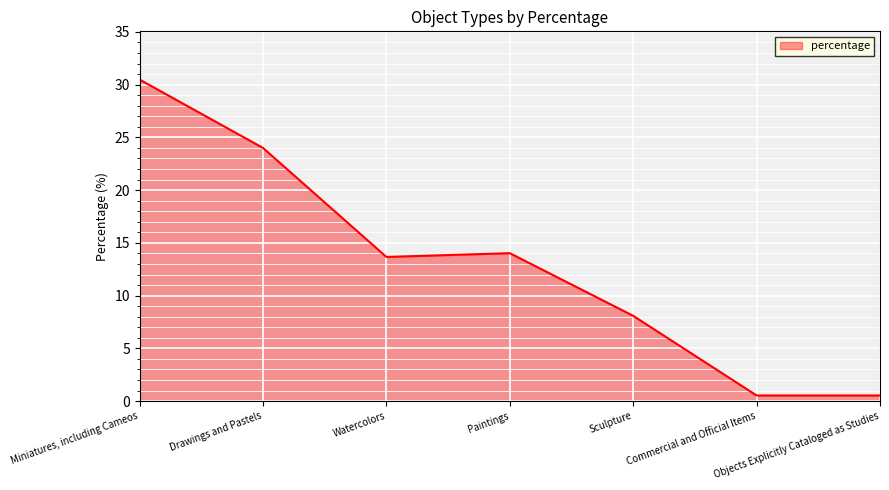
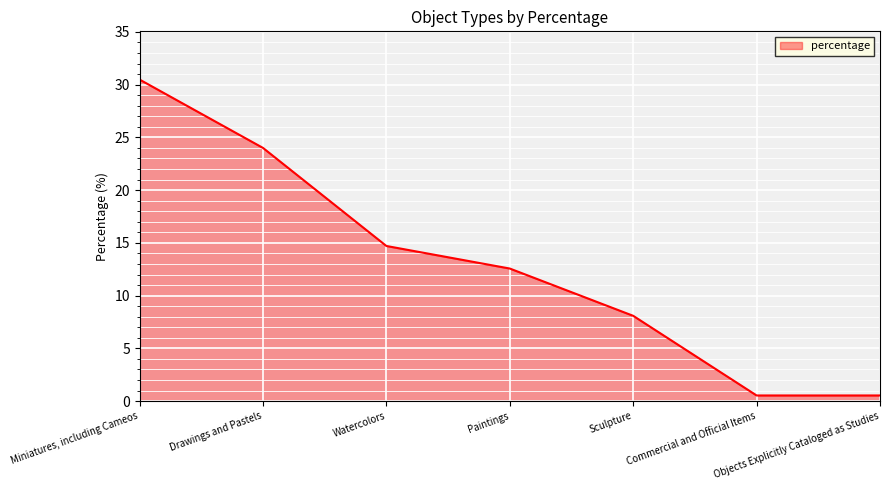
Watercolors: 13.7 -> 14.7
Paintings: 14.0 -> 12.6
